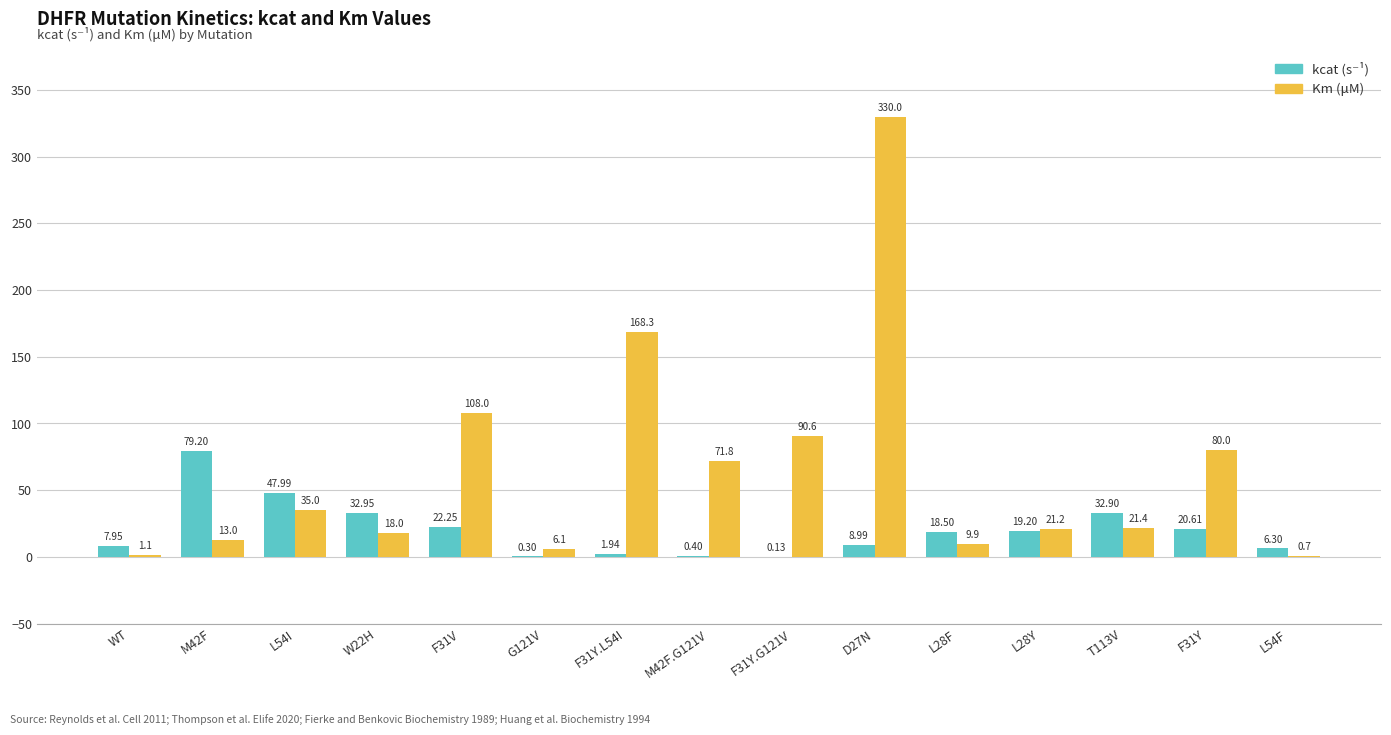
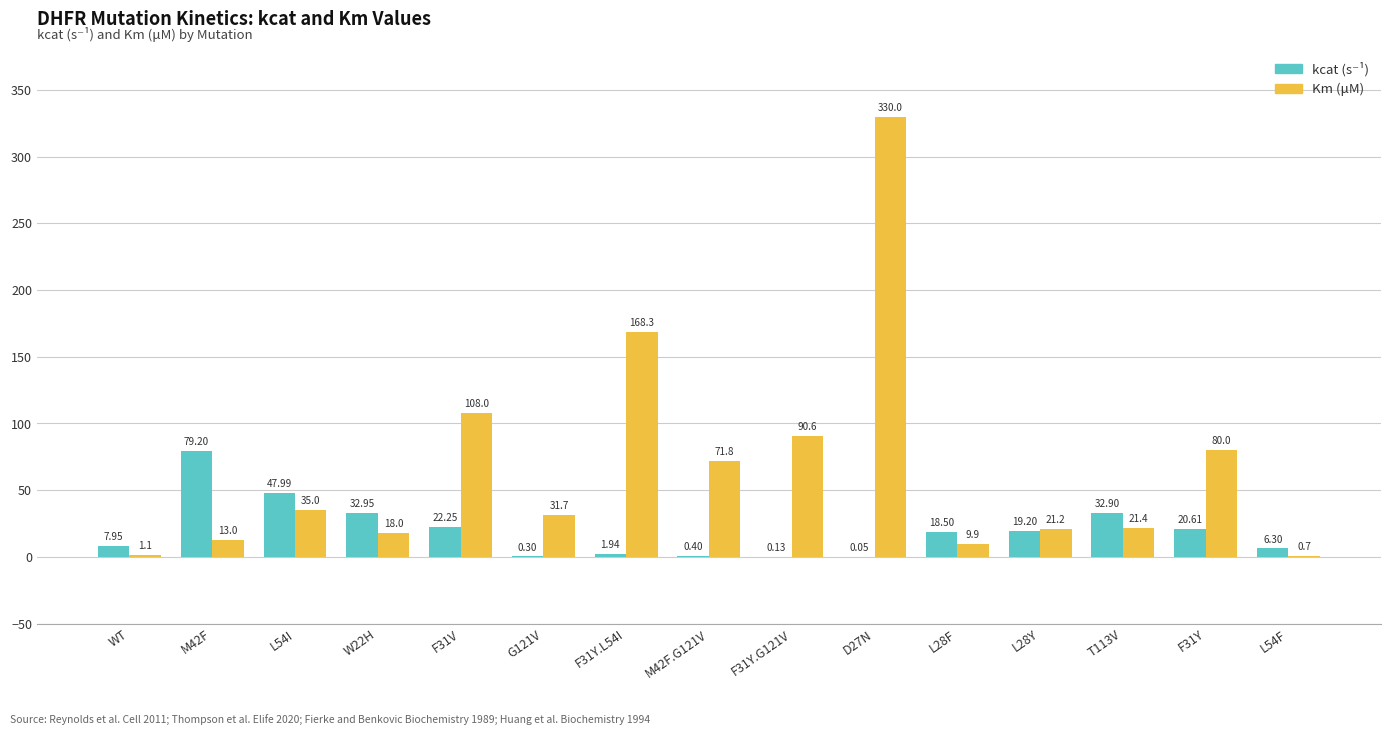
Km (μM), G121V: 6.1 -> 31.7
kcat (s⁻¹), D27N: 8.99 -> 0.05
